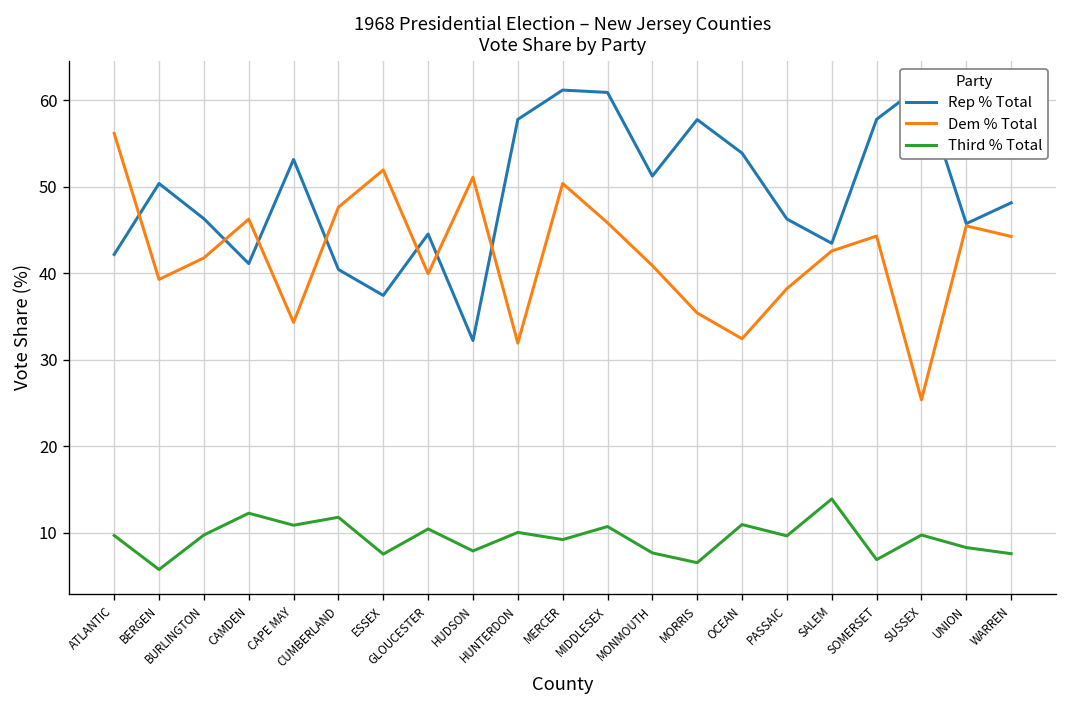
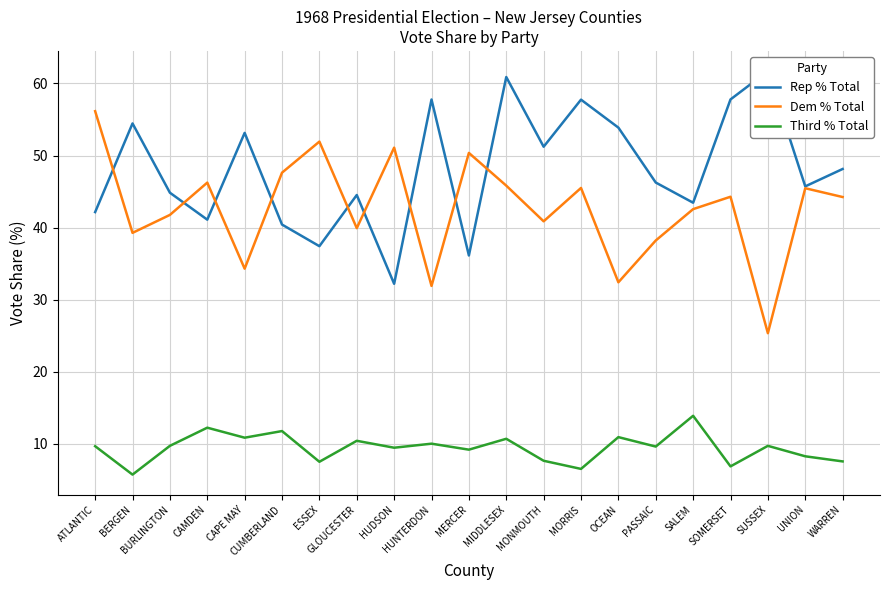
Rep % Total, BERGEN: 50 -> 54
Rep % Total, BURLINGTON: 46 -> 45
Third % Total, HUDSON: 8 -> 9
Rep % Total, MERCER: 61 -> 36
Dem % Total, MORRIS: 35 -> 46
